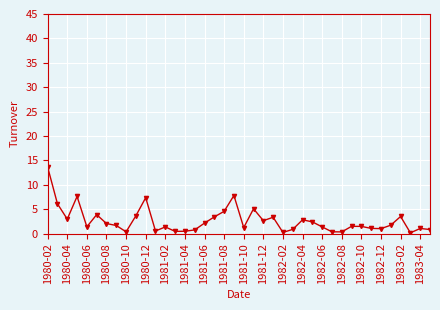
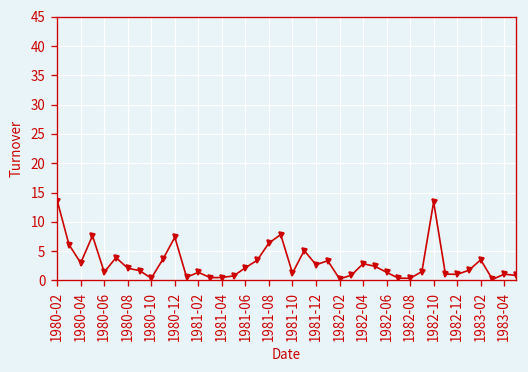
1981-08: 5 -> 6
1982-10: 2 -> 13
